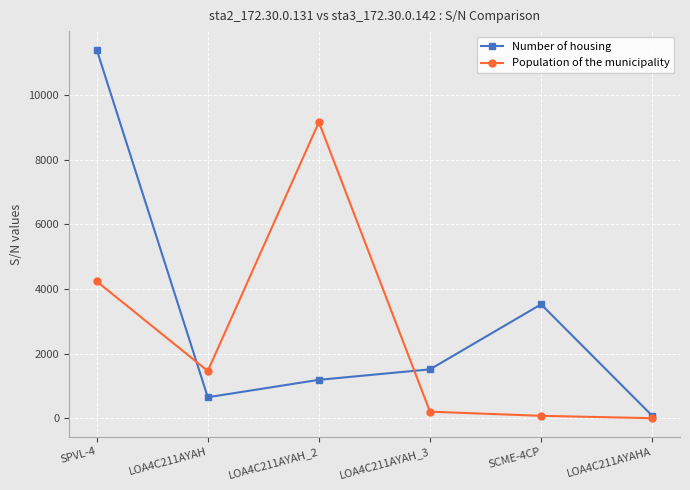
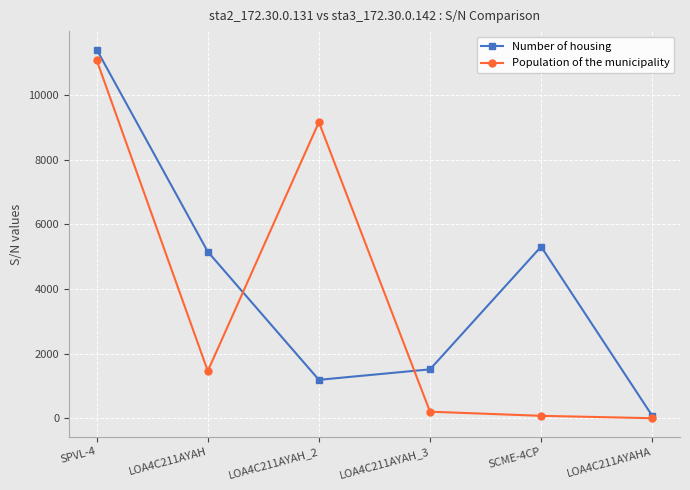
Population of the municipality, SPVL-4: 4200 -> 11100
Number of housing, LOA4C211AYAH: 600 -> 5200
Number of housing, SCME-4CP: 3500 -> 5300
